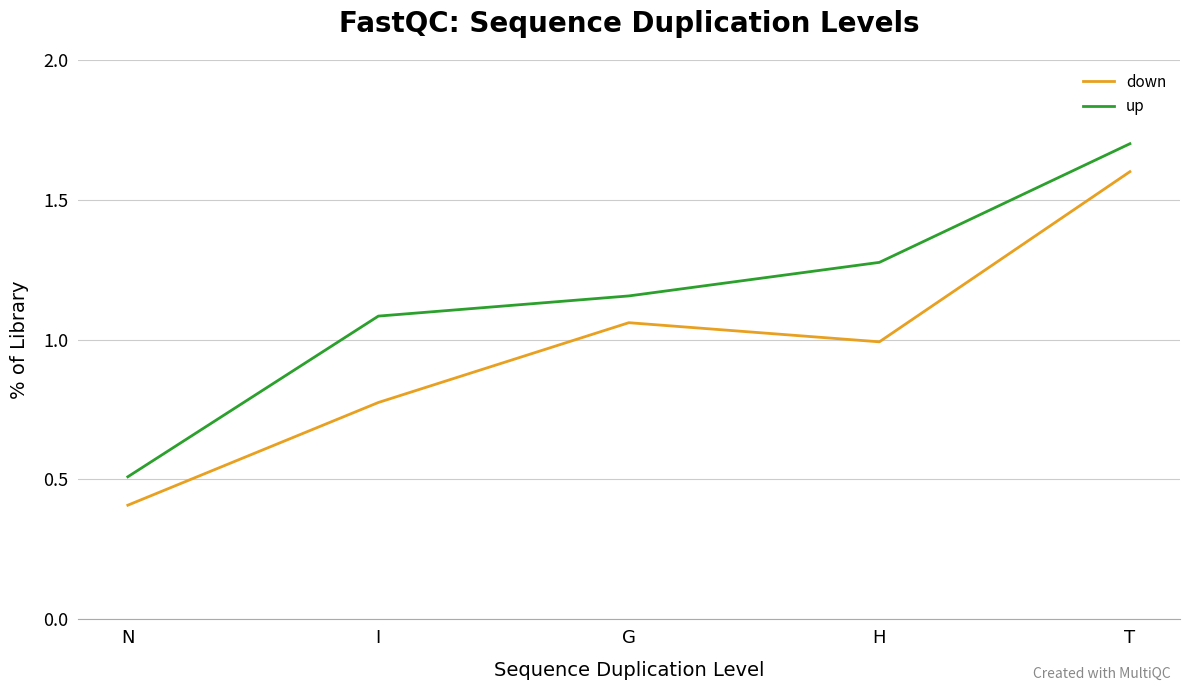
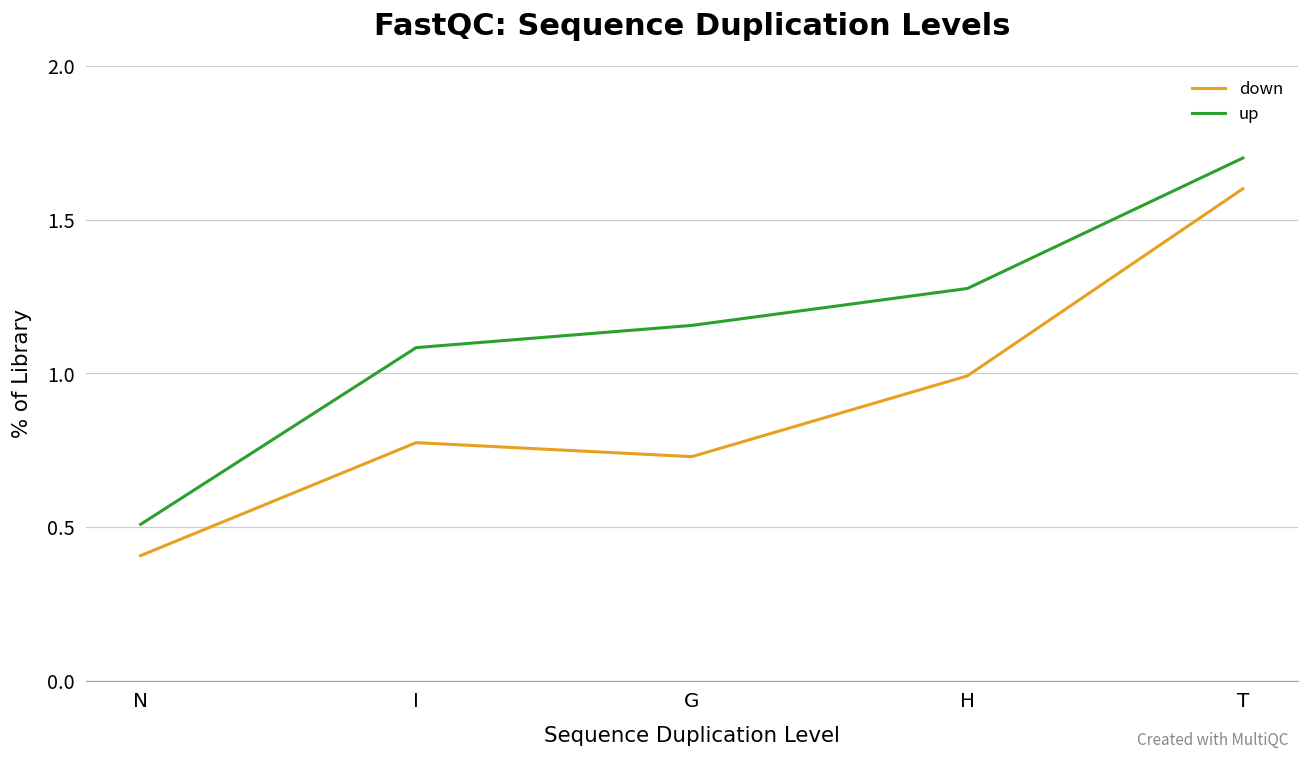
down, G: 1.06 -> 0.73
